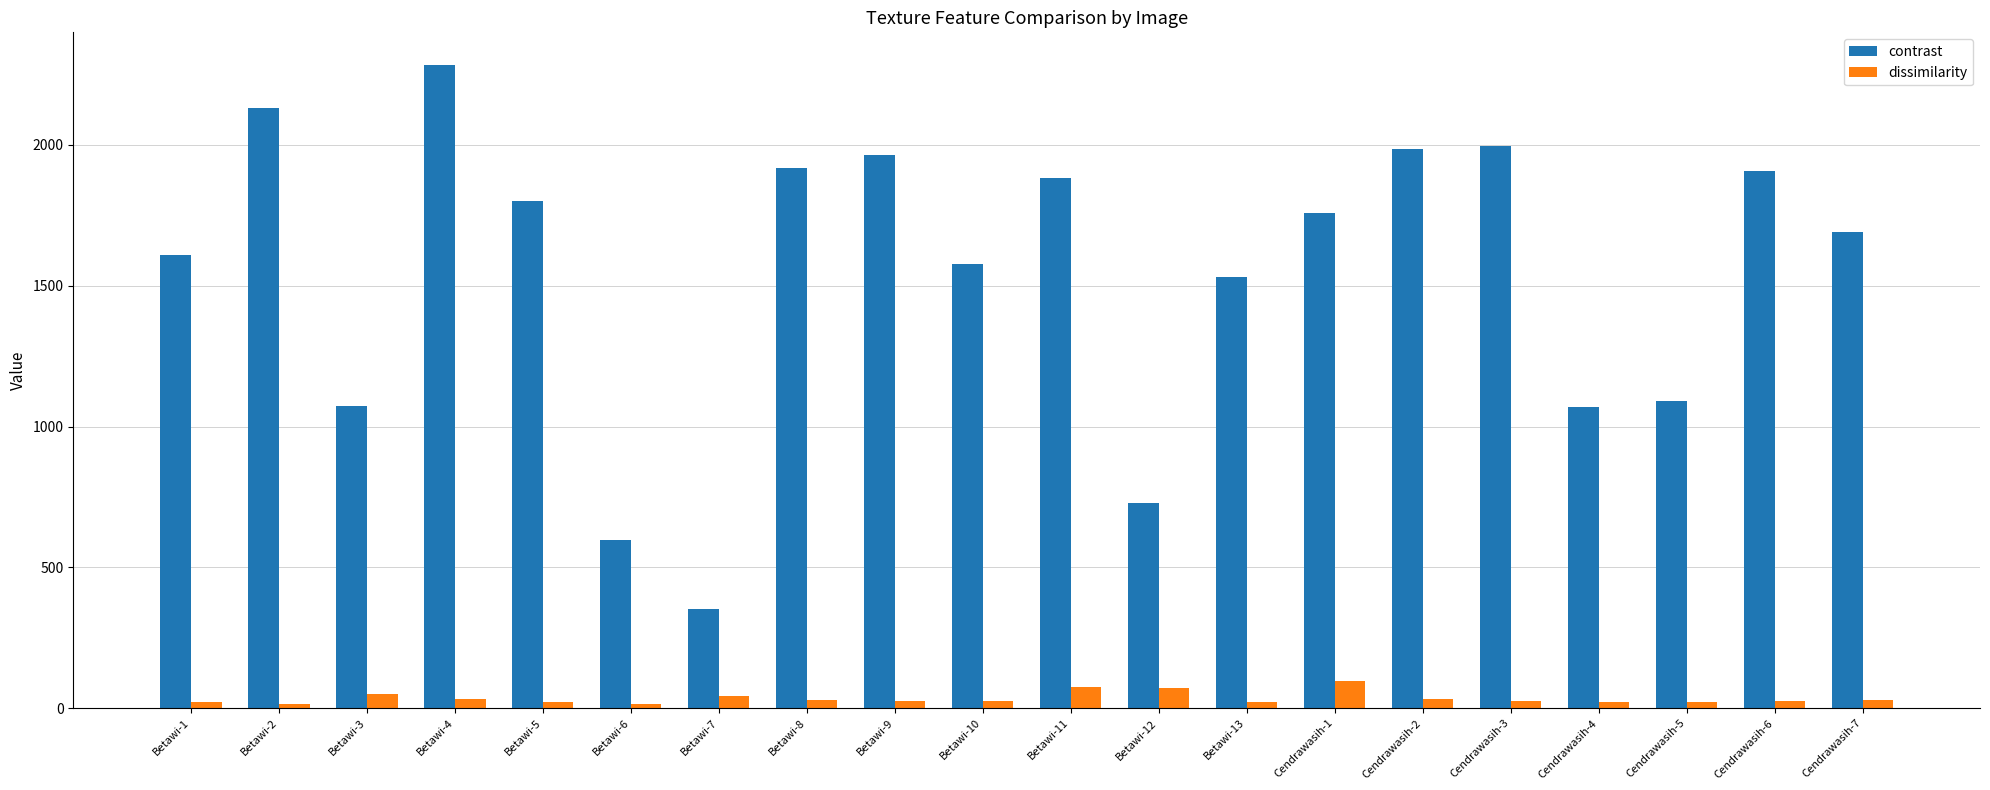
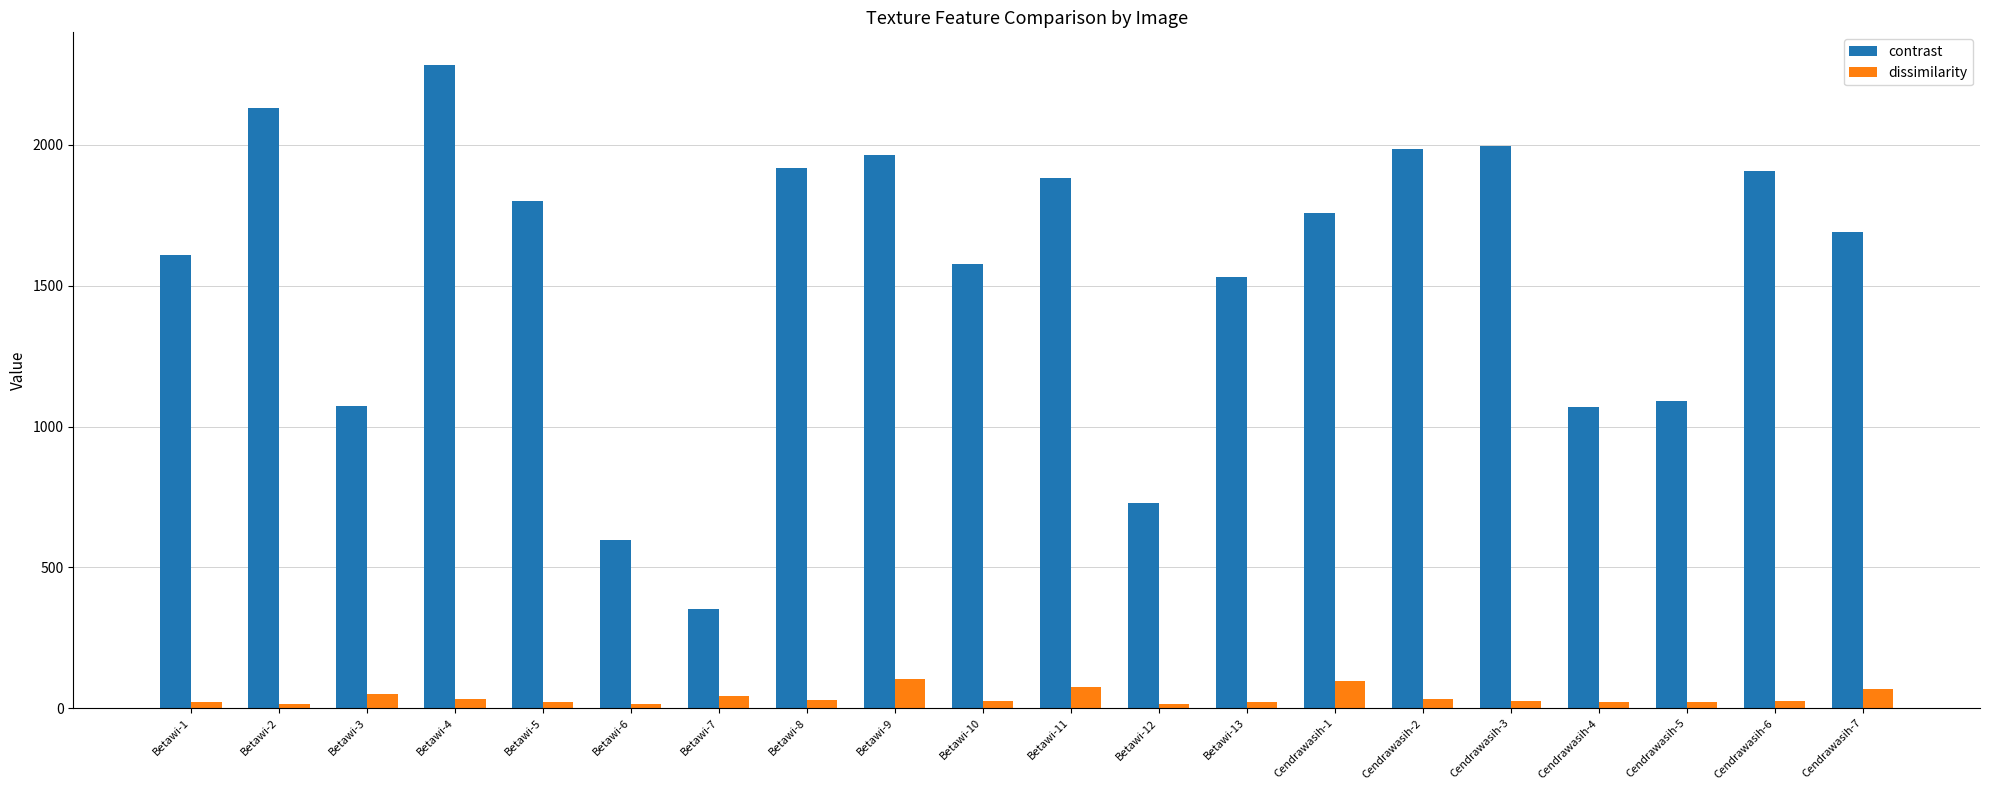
dissimilarity, Betawi-9: 20 -> 100
dissimilarity, Betawi-12: 70 -> 10
dissimilarity, Cendrawasih-7: 30 -> 70
